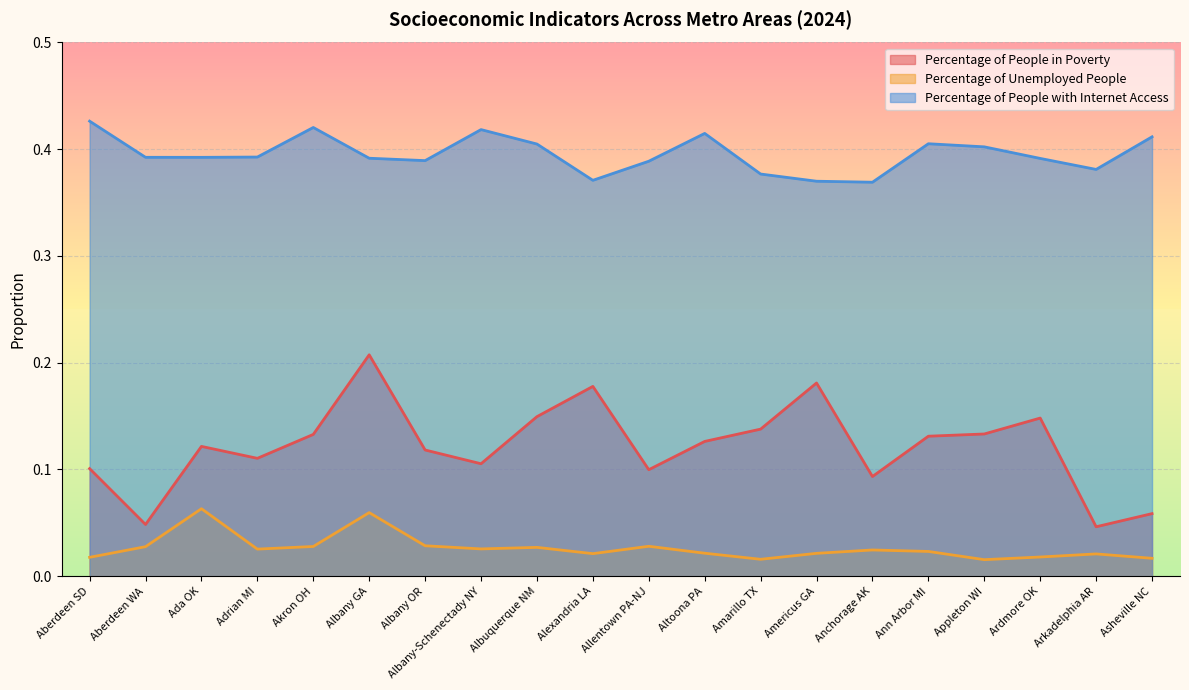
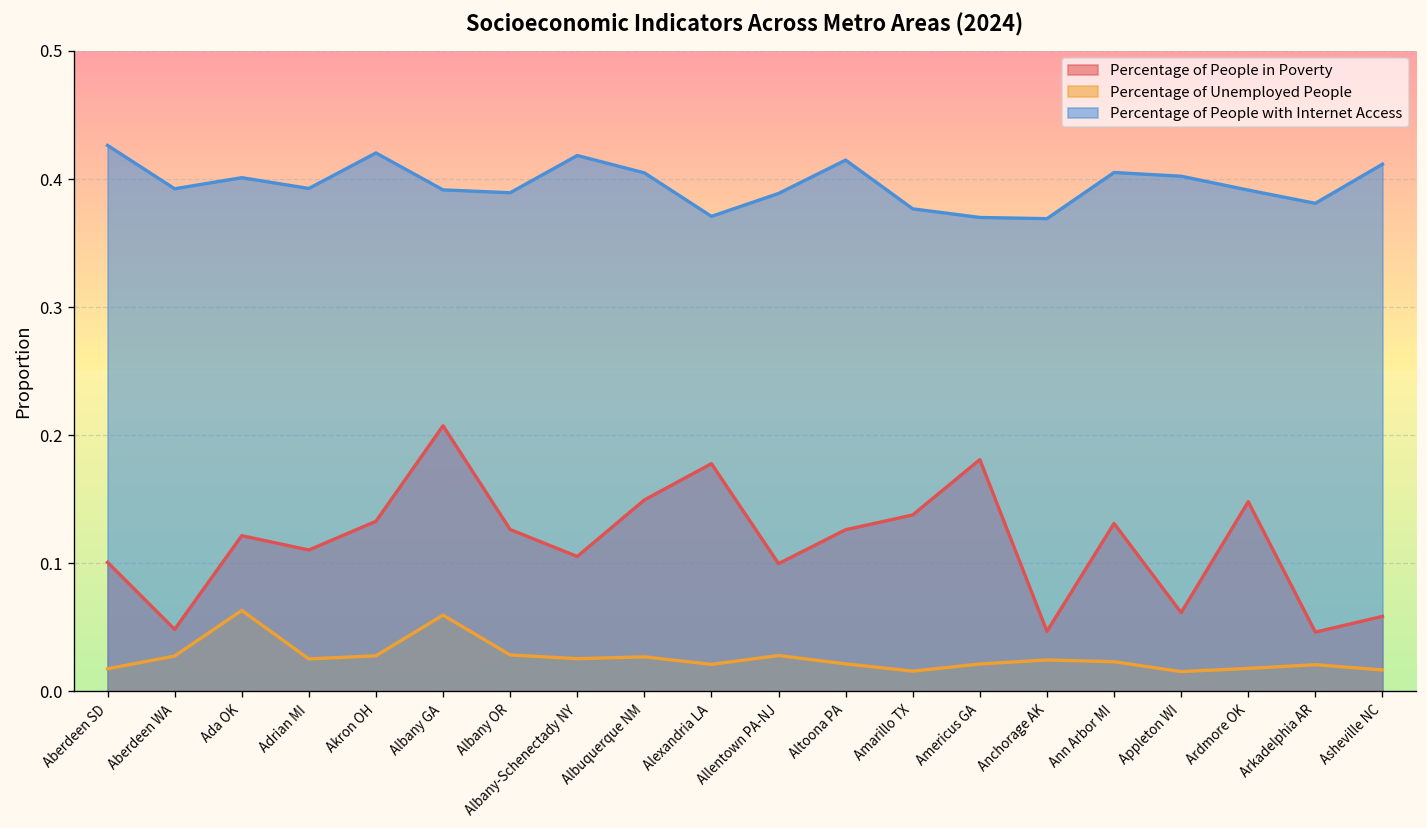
Percentage of People with Internet Access, Ada OK: 0.392 -> 0.401
Percentage of People in Poverty, Albany OR: 0.118 -> 0.126
Percentage of People in Poverty, Anchorage AK: 0.093 -> 0.047
Percentage of People in Poverty, Appleton WI: 0.133 -> 0.062
